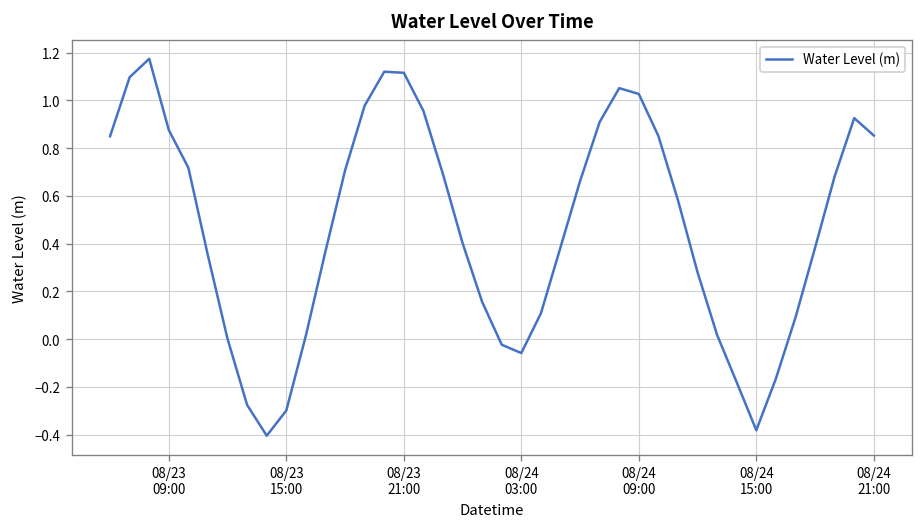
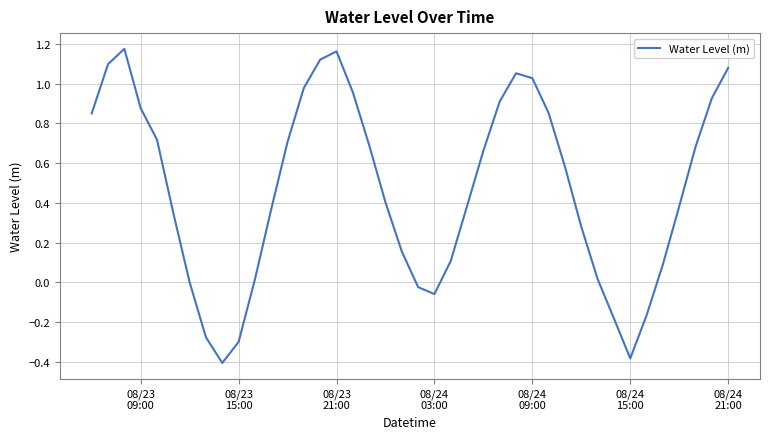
08/23 21:00: 1.12 -> 1.16
08/24 21:00: 0.85 -> 1.08
